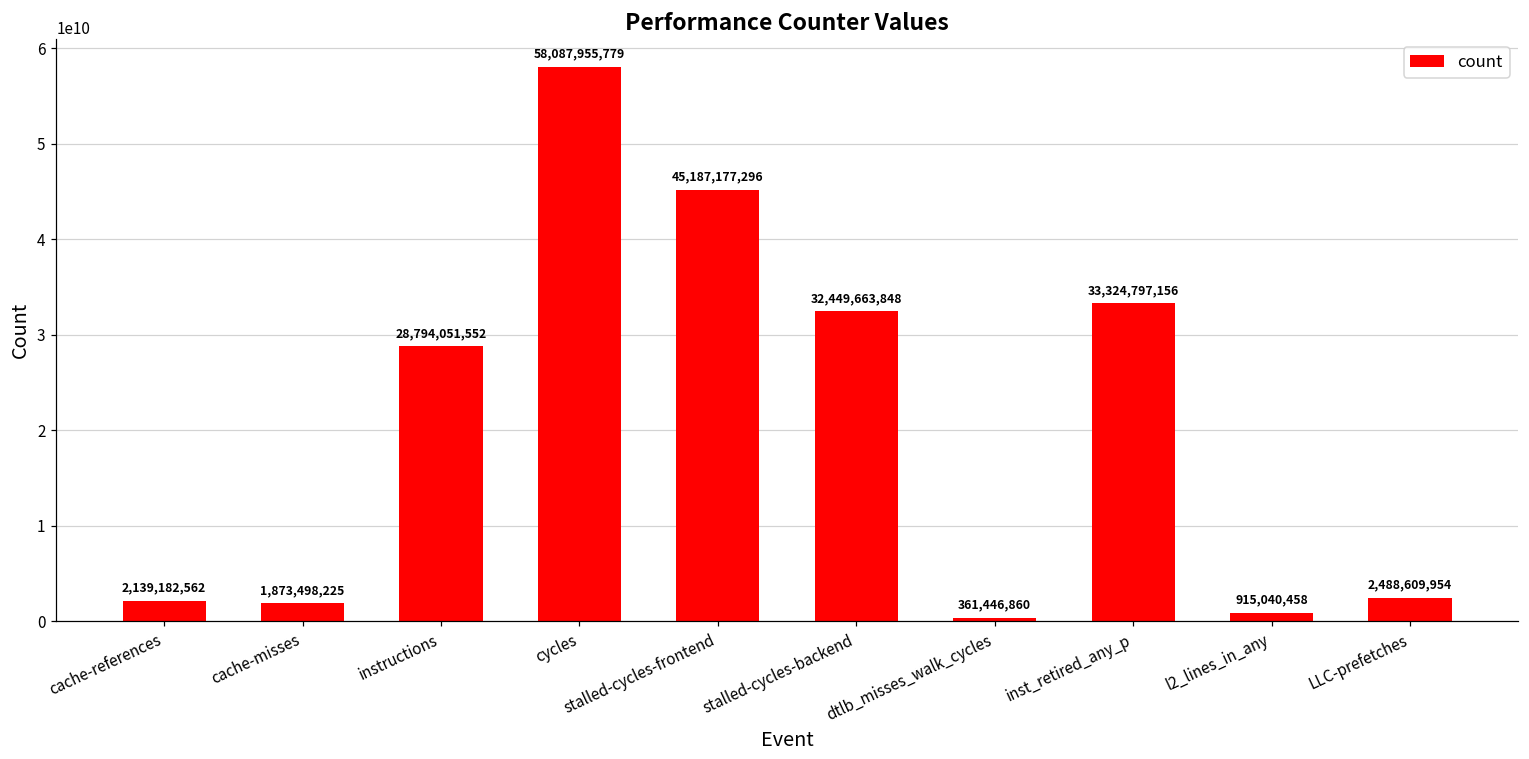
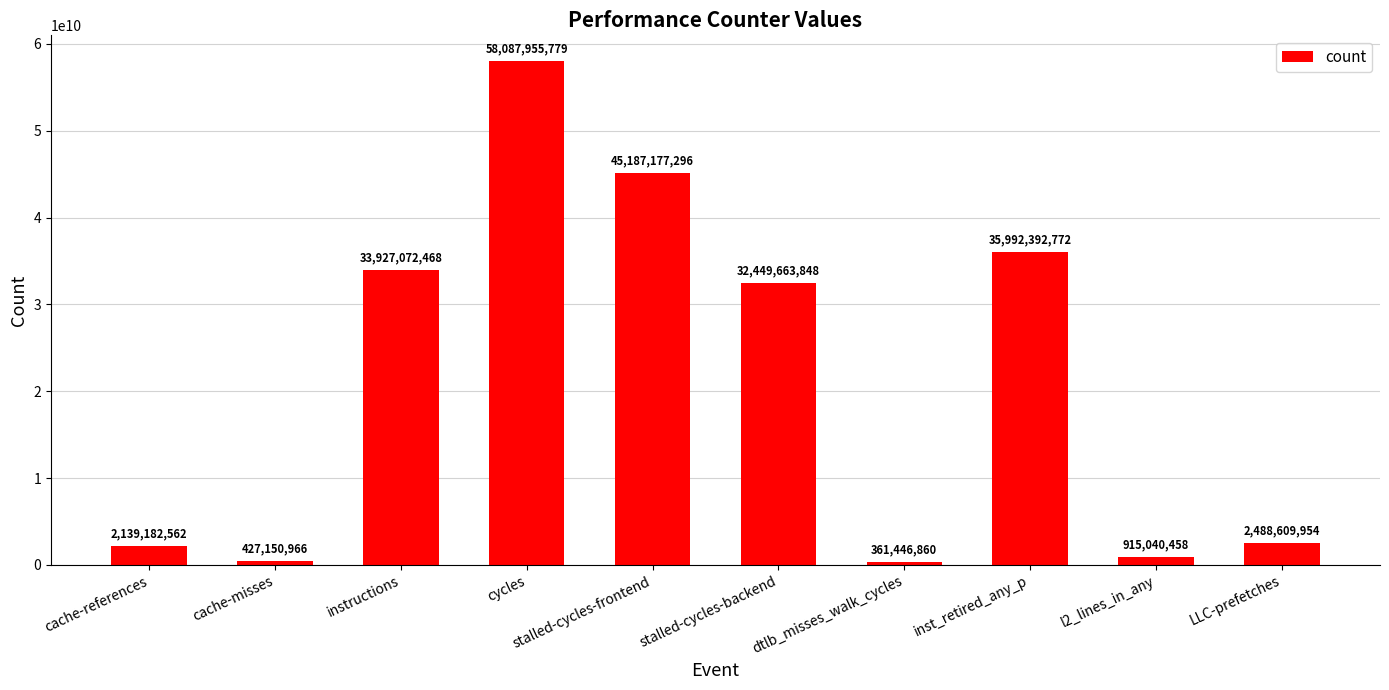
cache-misses: 1,873,498,225 -> 427,150,966
instructions: 28,794,051,552 -> 33,927,072,468
inst_retired_any_p: 33,324,797,156 -> 35,992,392,772
